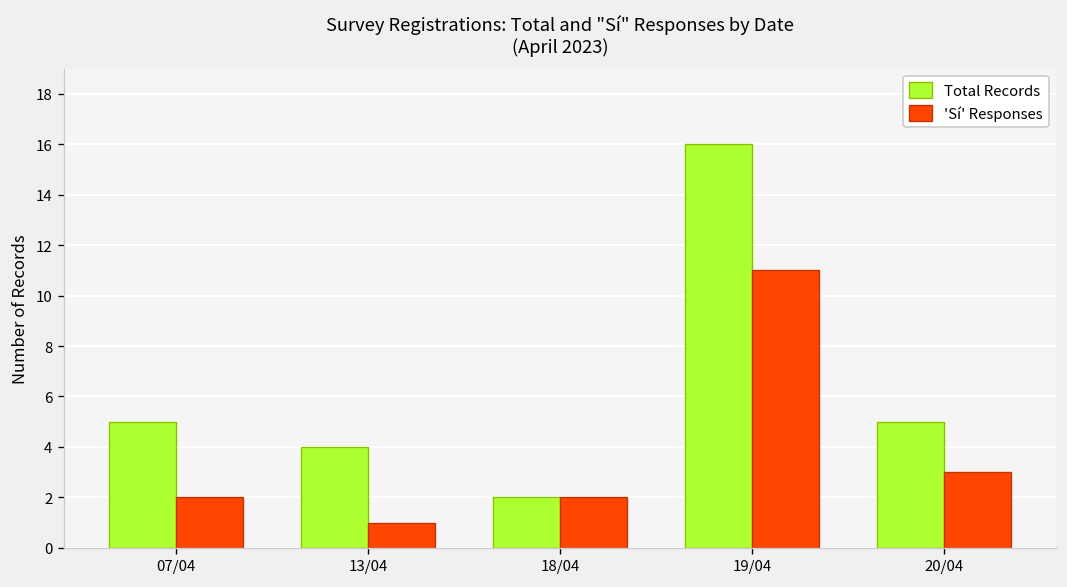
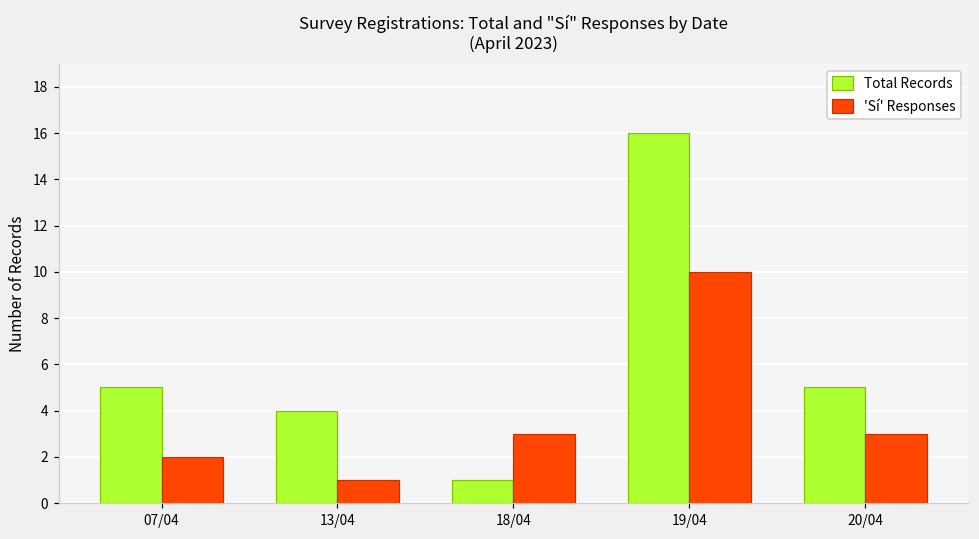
Total Records, 18/04: 2 -> 1
'Sí' Responses, 18/04: 2 -> 3
'Sí' Responses, 19/04: 11 -> 10
